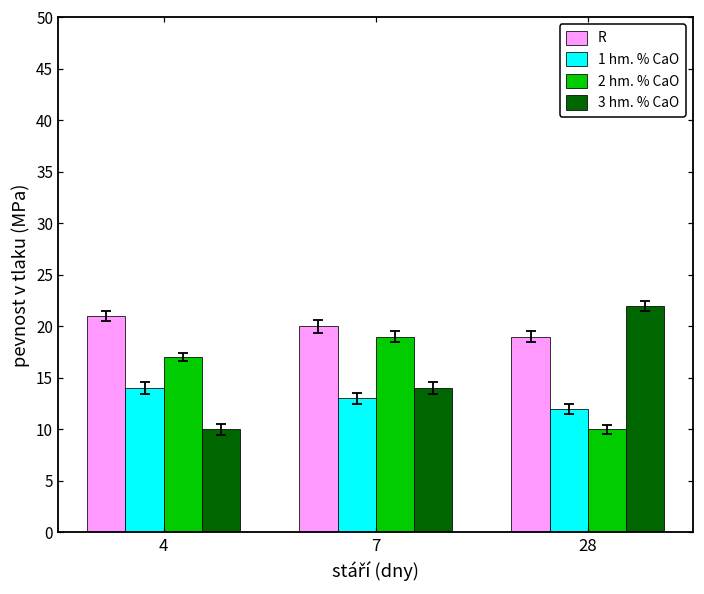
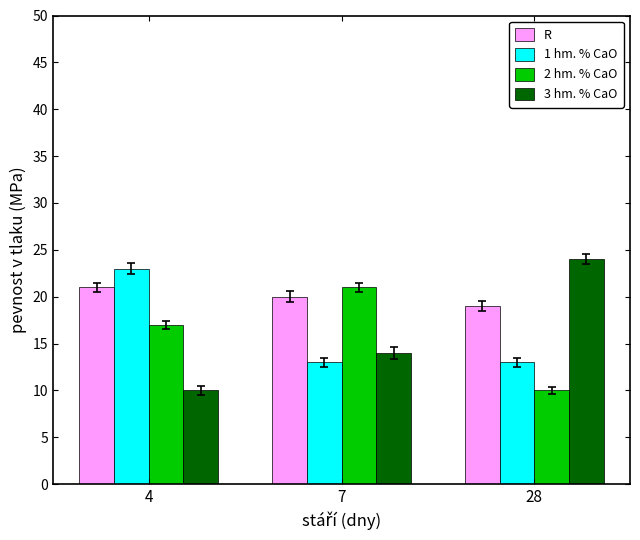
1 hm. % CaO, 4: 14 -> 23
2 hm. % CaO, 7: 19 -> 21
1 hm. % CaO, 28: 12 -> 13
3 hm. % CaO, 28: 22 -> 24
